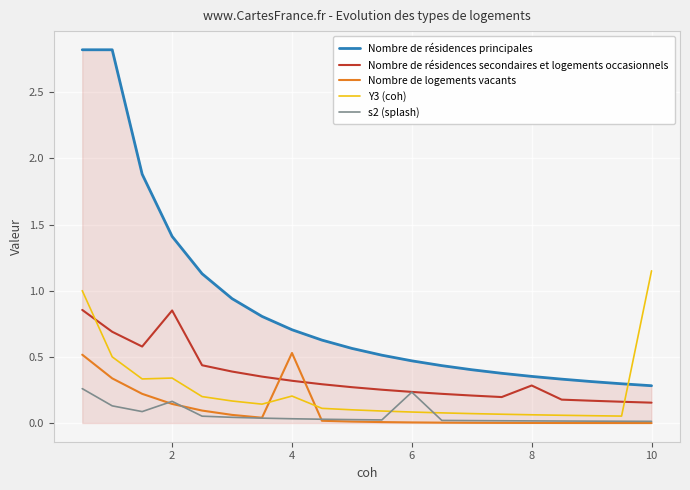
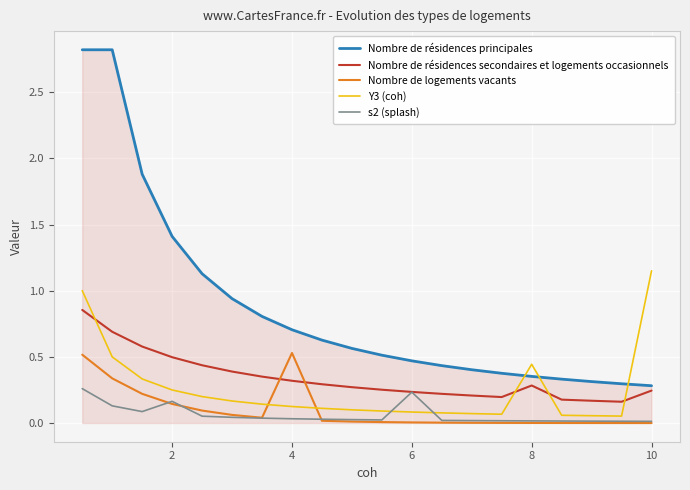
Nombre de résidences secondaires et logements occasionnels, 2: 0.85 -> 0.50
Y3 (coh), 2: 0.34 -> 0.25
Y3 (coh), 4: 0.20 -> 0.13
Y3 (coh), 8: 0.06 -> 0.44
Nombre de résidences secondaires et logements occasionnels, 10: 0.15 -> 0.25
